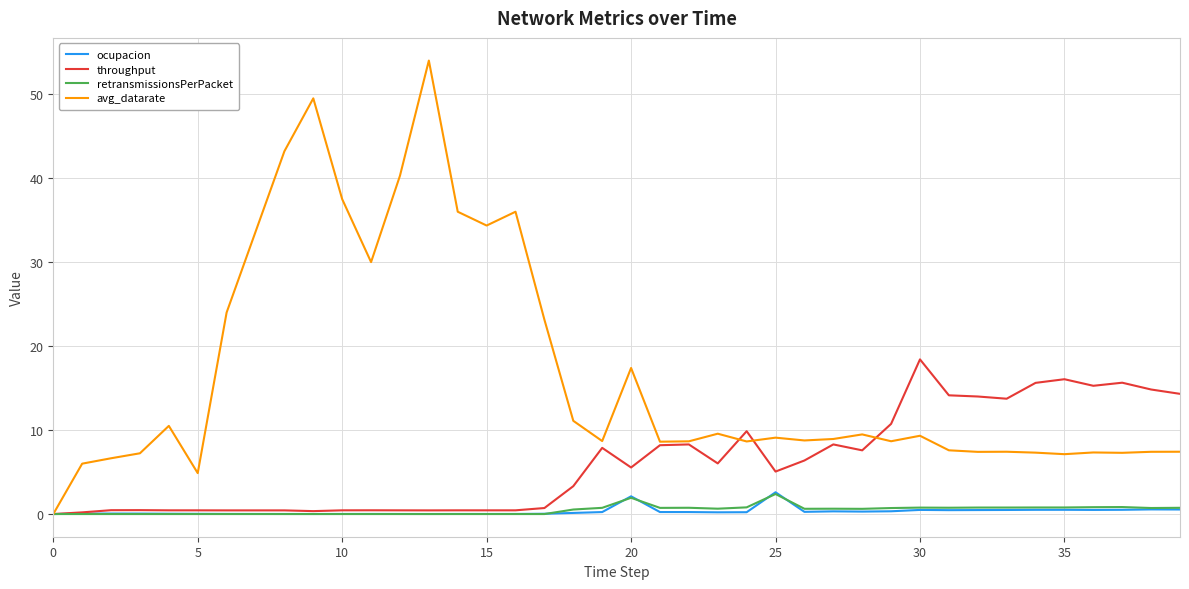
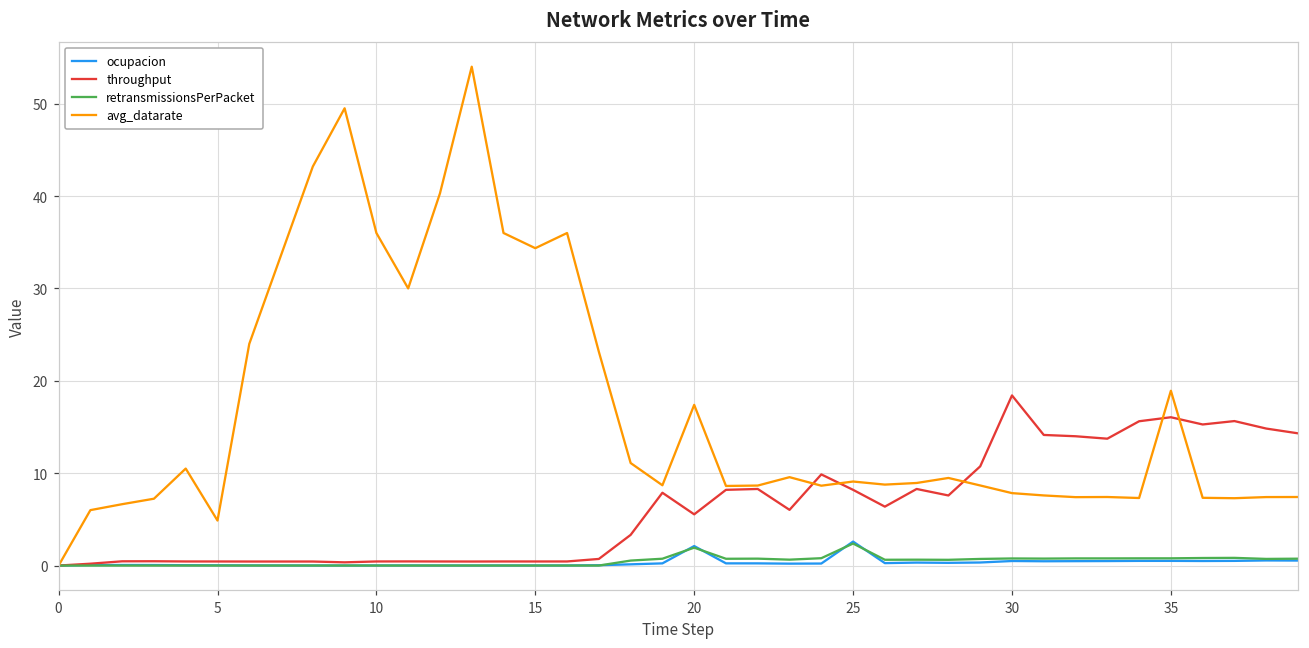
avg_datarate, 10: 38 -> 36
throughput, 25: 5 -> 8
avg_datarate, 30: 9 -> 8
avg_datarate, 35: 7 -> 19
